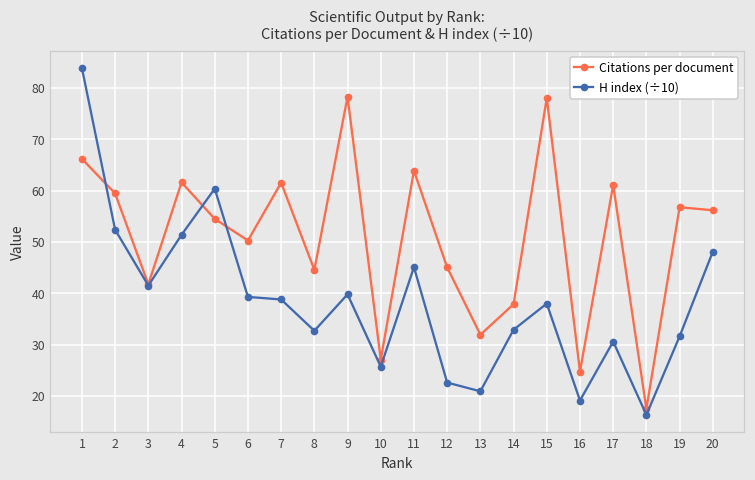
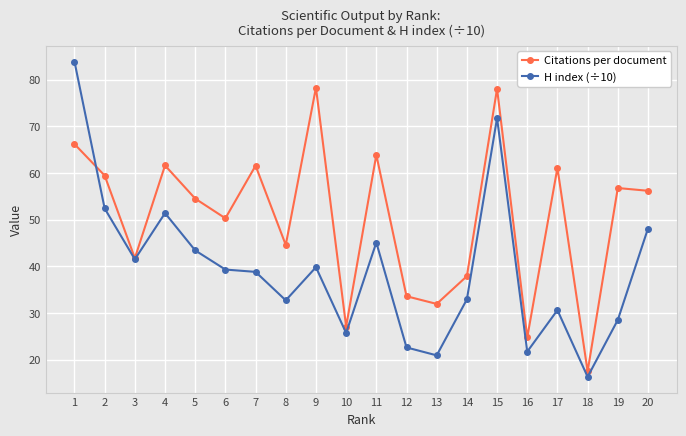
H index (÷10), 5: 60 -> 43
Citations per document, 12: 45 -> 34
H index (÷10), 15: 38 -> 72
H index (÷10), 16: 19 -> 22
H index (÷10), 19: 32 -> 29
